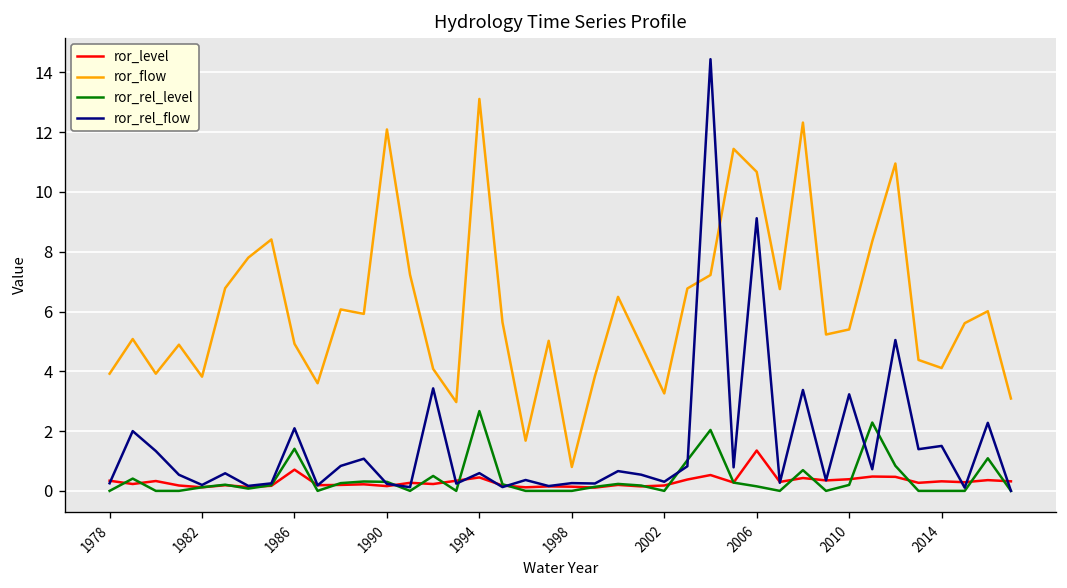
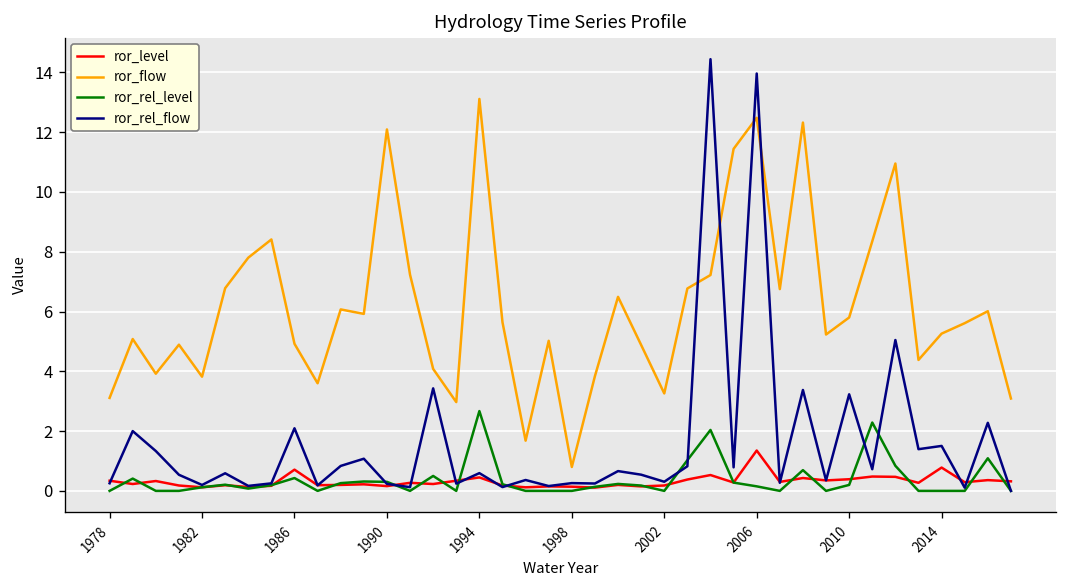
ror_flow, 1978: 3.9 -> 3.1
ror_rel_level, 1986: 1.4 -> 0.4
ror_flow, 2006: 10.7 -> 12.5
ror_rel_flow, 2006: 9.1 -> 14.0
ror_flow, 2010: 5.4 -> 5.8
ror_level, 2014: 0.3 -> 0.8
ror_flow, 2014: 4.1 -> 5.3
